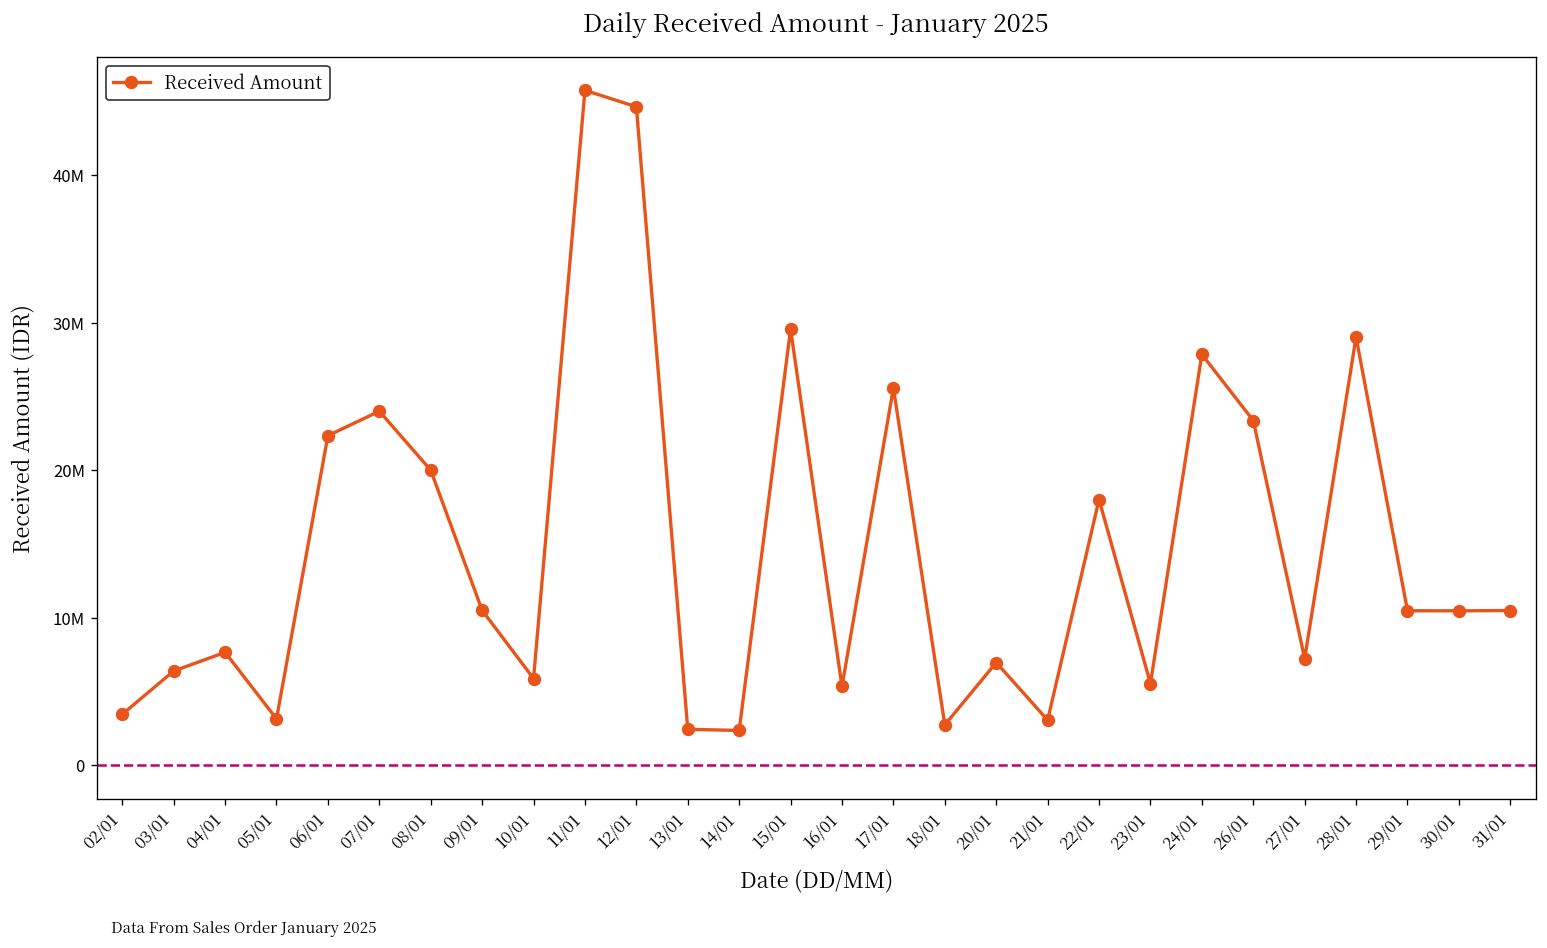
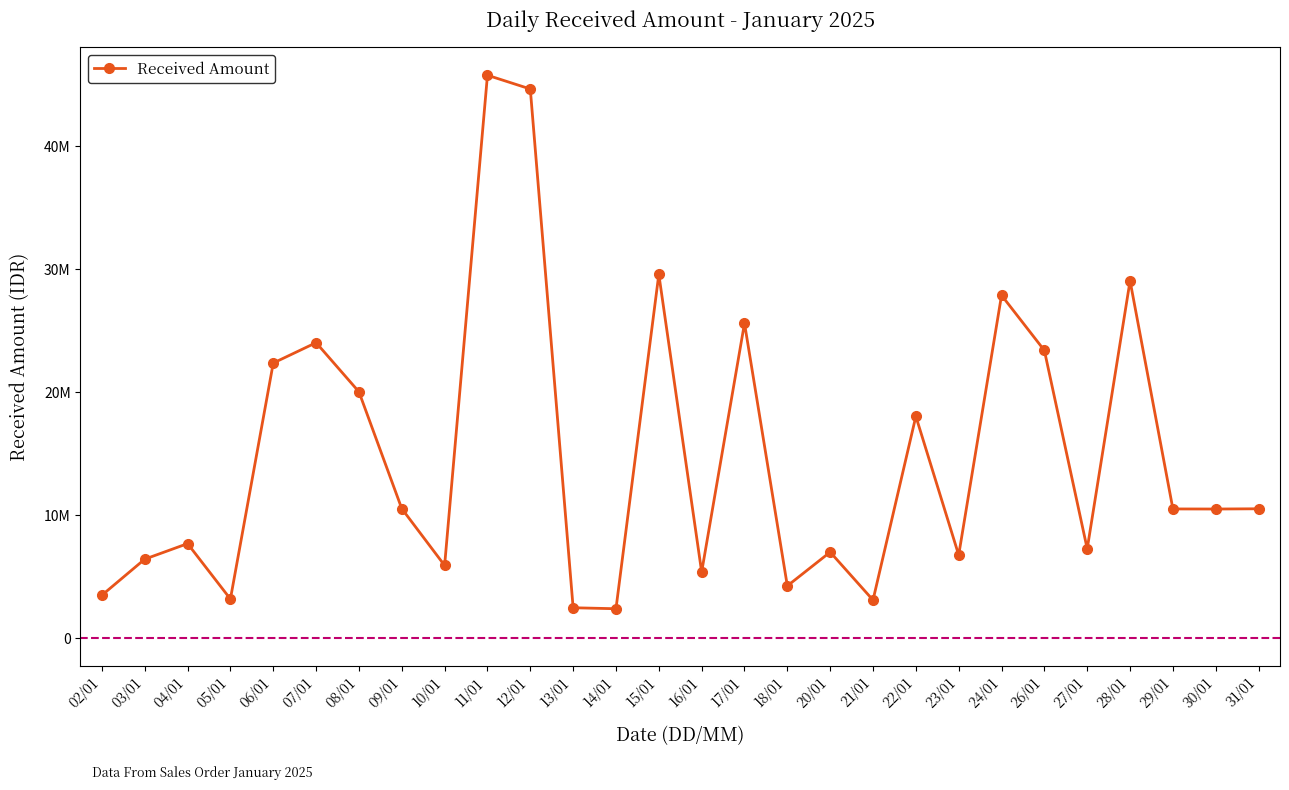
18/01: 2700000 -> 4200000
23/01: 5500000 -> 6700000
